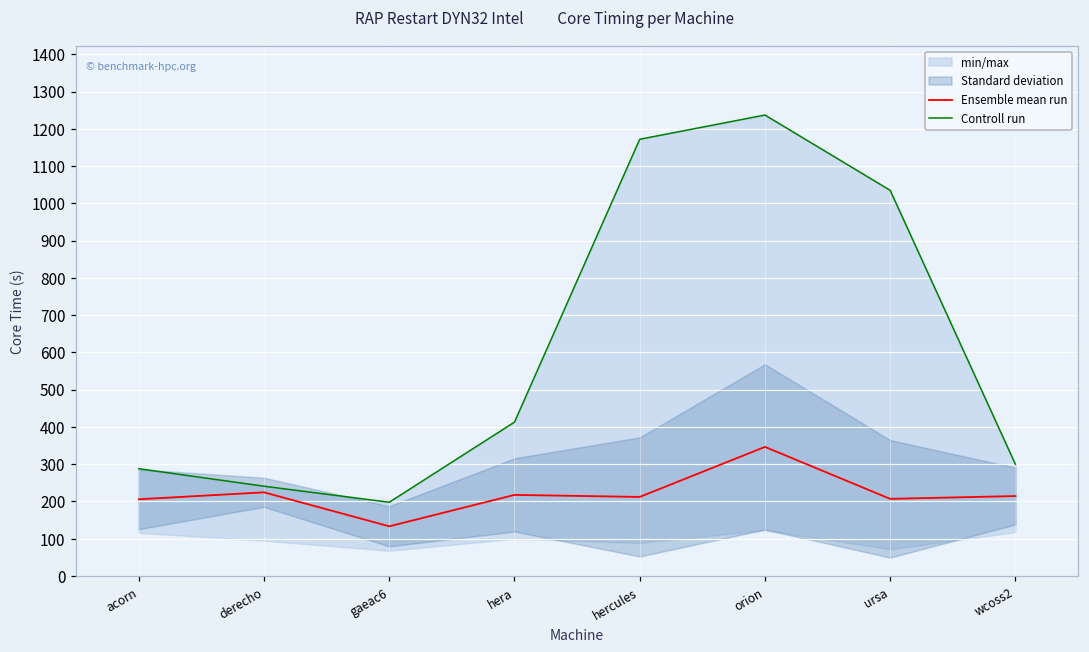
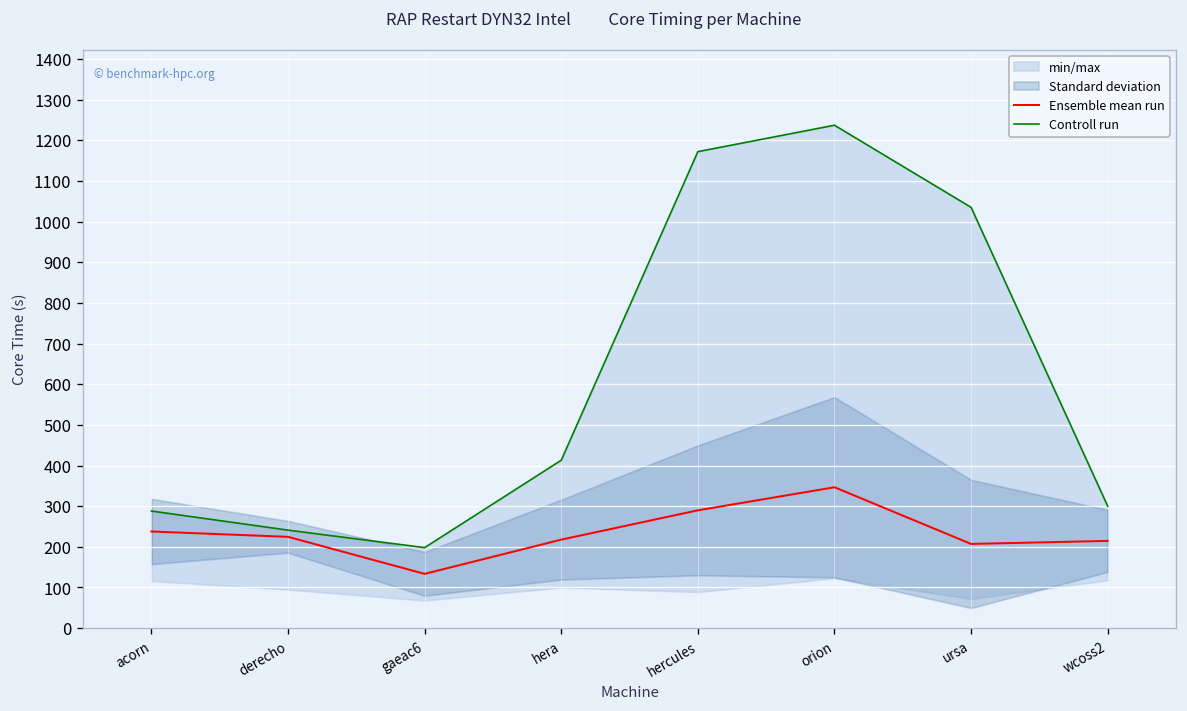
Ensemble mean run, acorn: 210 -> 240
Ensemble mean run, hercules: 210 -> 290
